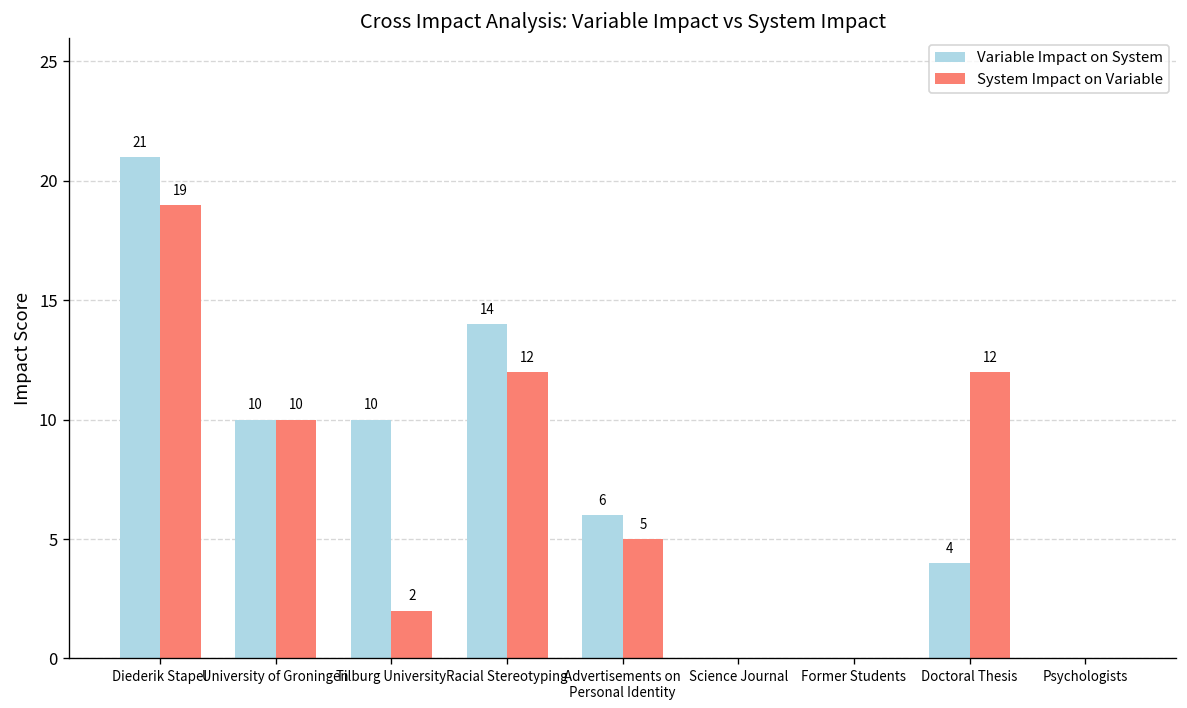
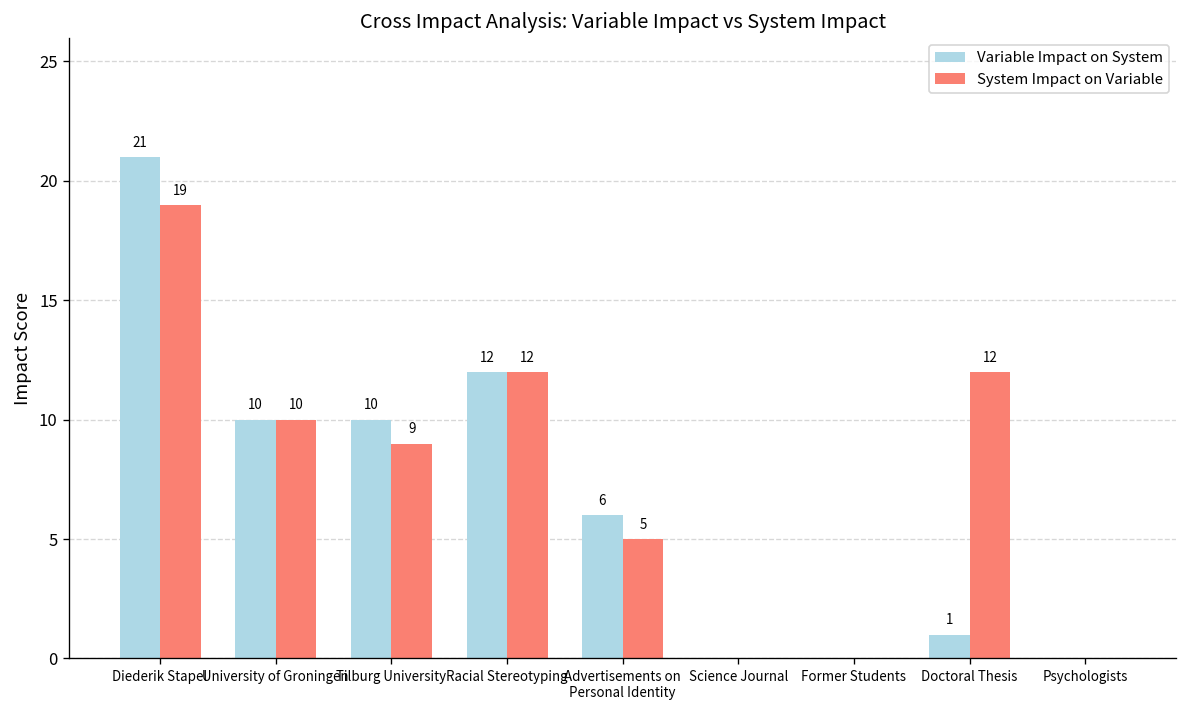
System Impact on Variable, Tilburg University: 2 -> 9
Variable Impact on System, Racial Stereotyping: 14 -> 12
Variable Impact on System, Doctoral Thesis: 4 -> 1
